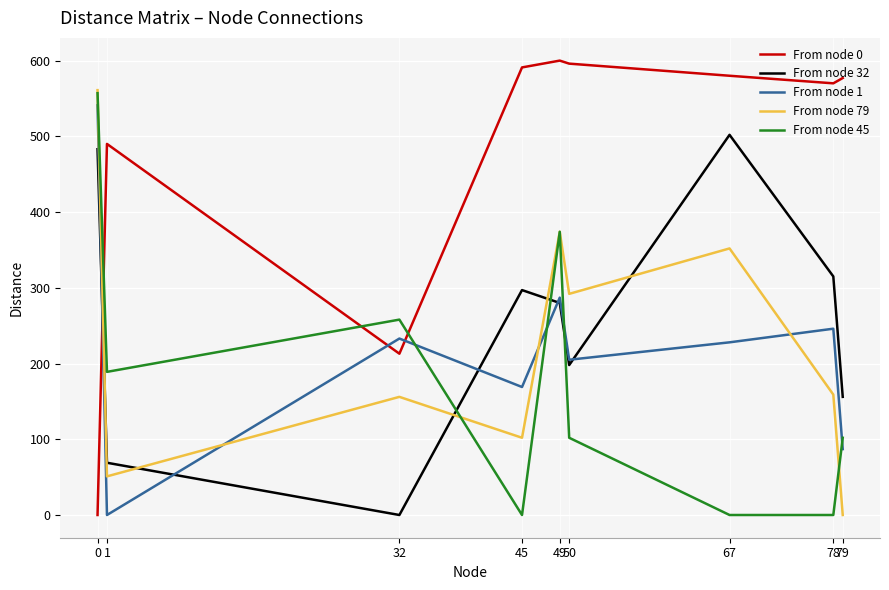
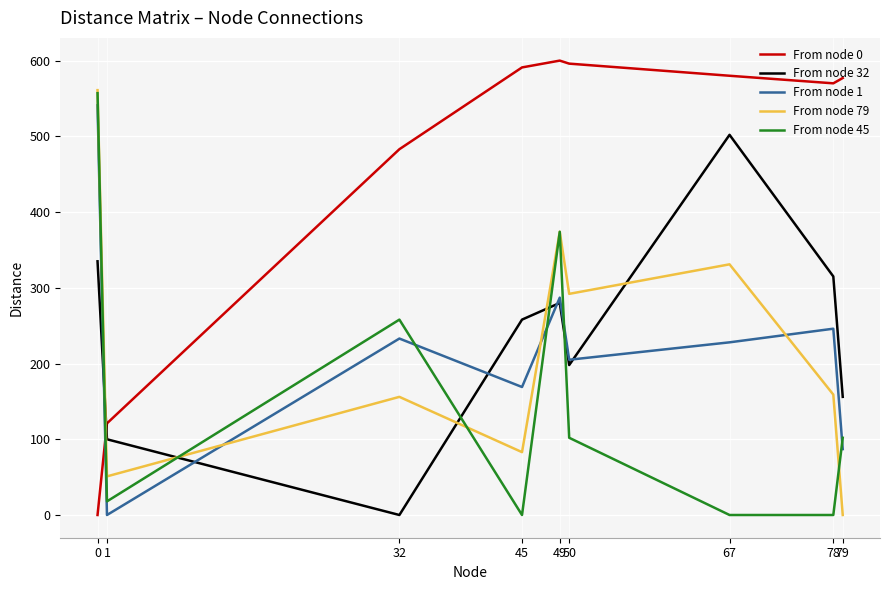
From node 32, 0: 480 -> 340
From node 0, 1: 490 -> 120
From node 32, 1: 70 -> 100
From node 45, 1: 190 -> 20
From node 0, 32: 210 -> 480
From node 32, 45: 300 -> 260
From node 79, 45: 100 -> 80
From node 79, 67: 350 -> 330
